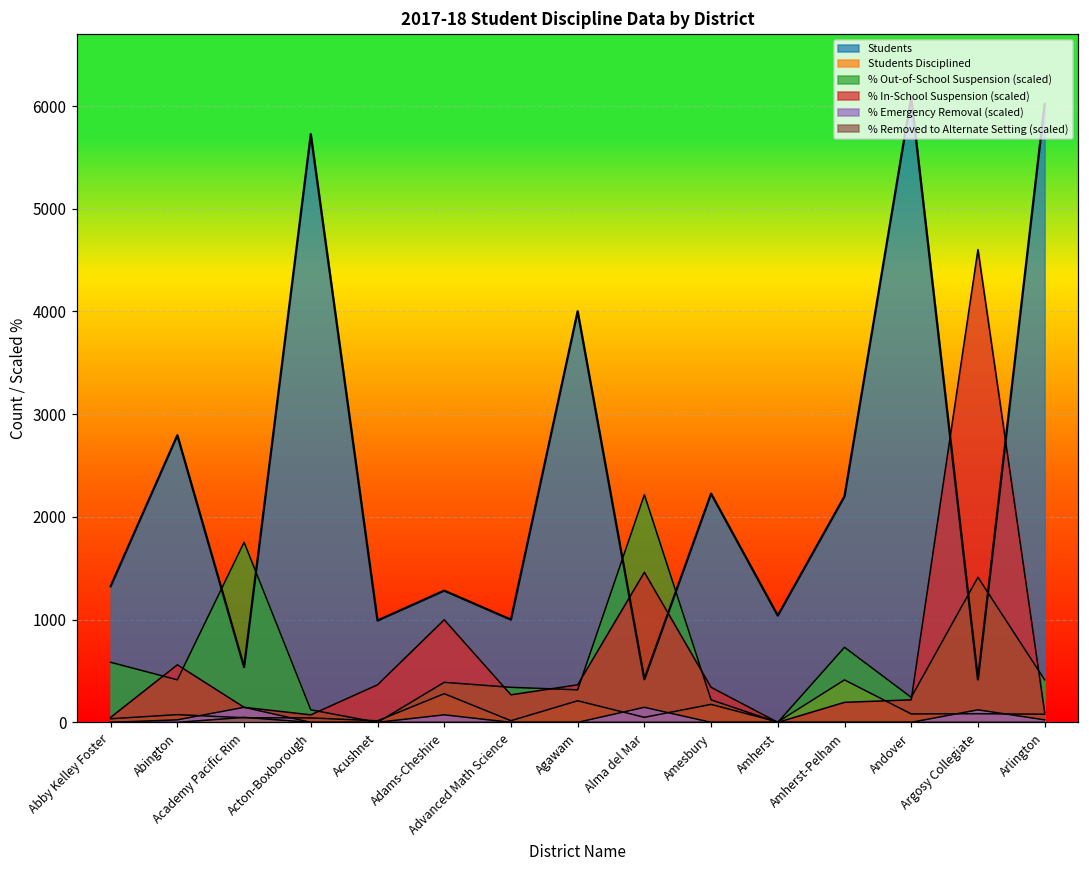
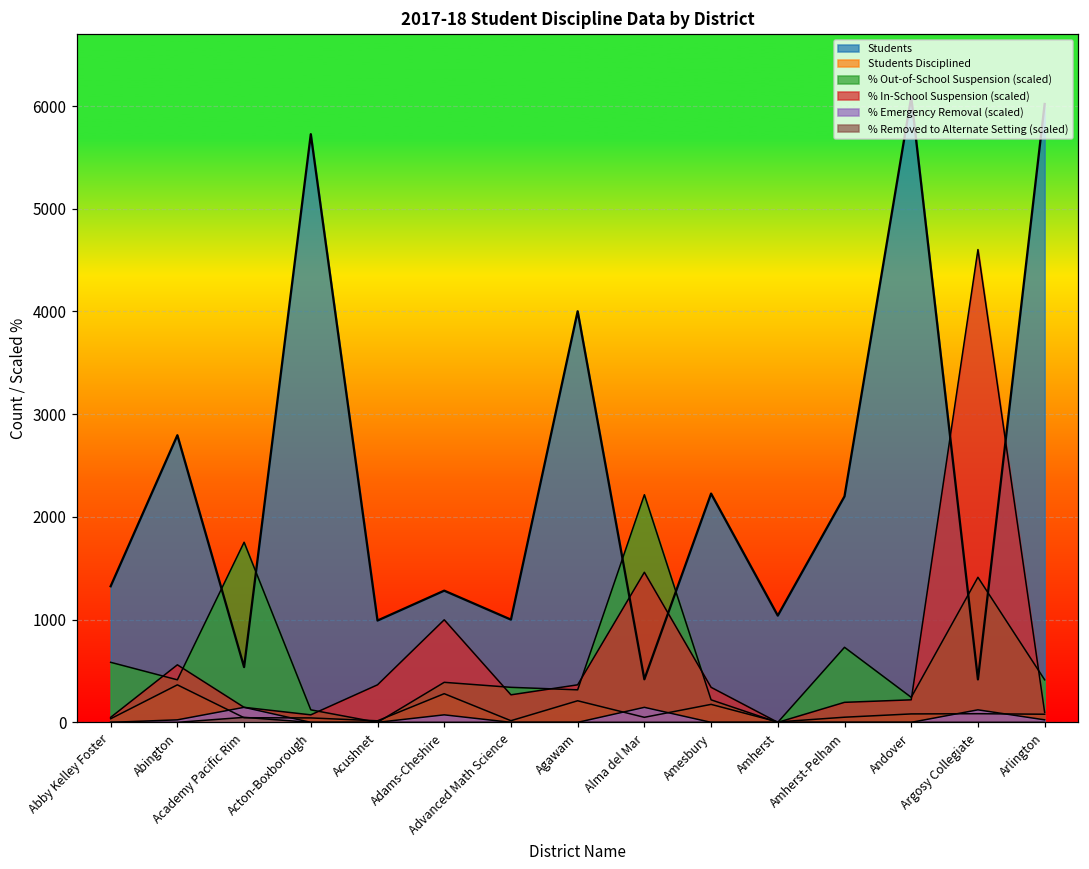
Students Disciplined, Abington: 100 -> 400
Students Disciplined, Amherst-Pelham: 400 -> 100
